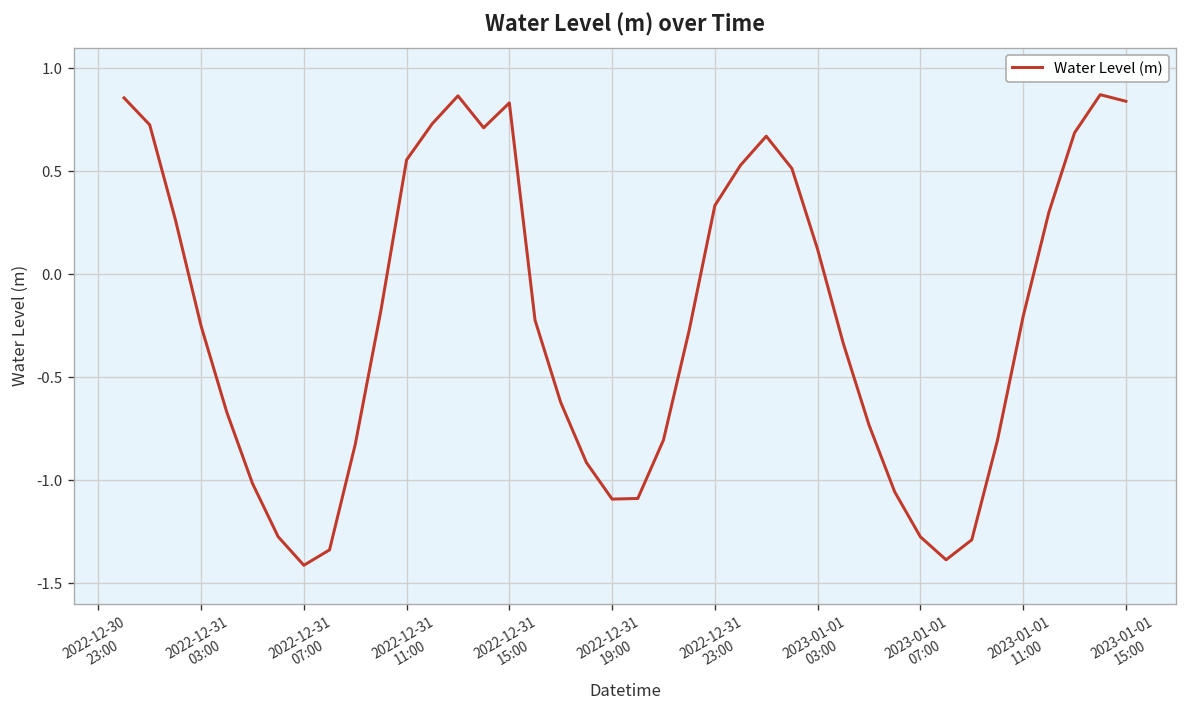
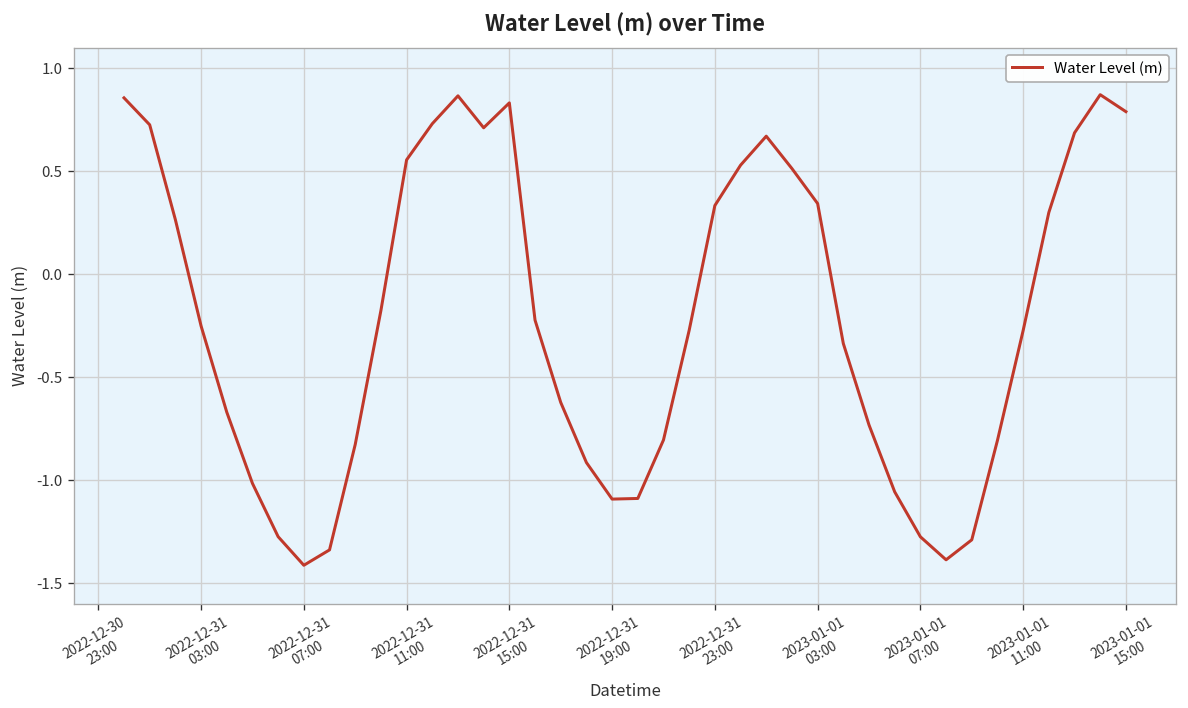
2023-01-01 03:00: 0.12 -> 0.34
2023-01-01 11:00: -0.20 -> -0.27
2023-01-01 15:00: 0.84 -> 0.79
